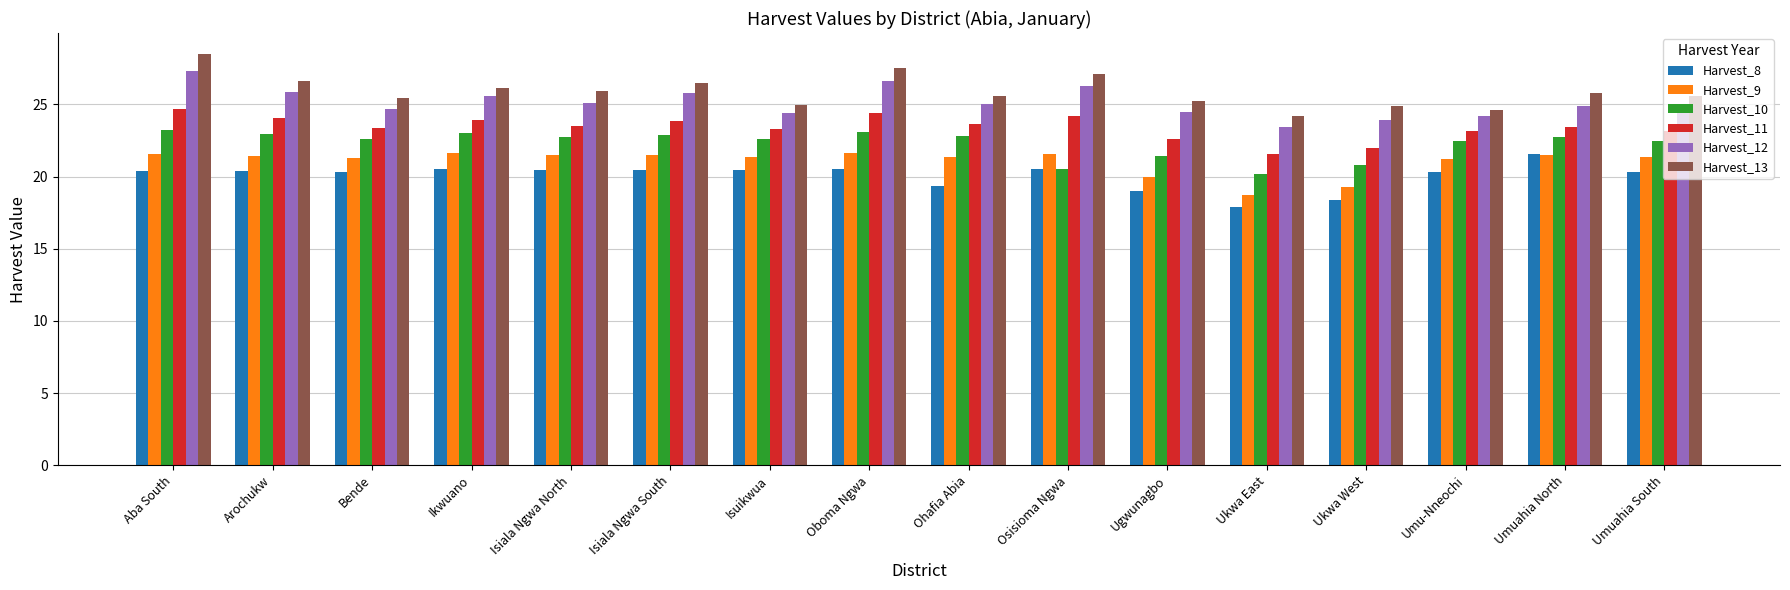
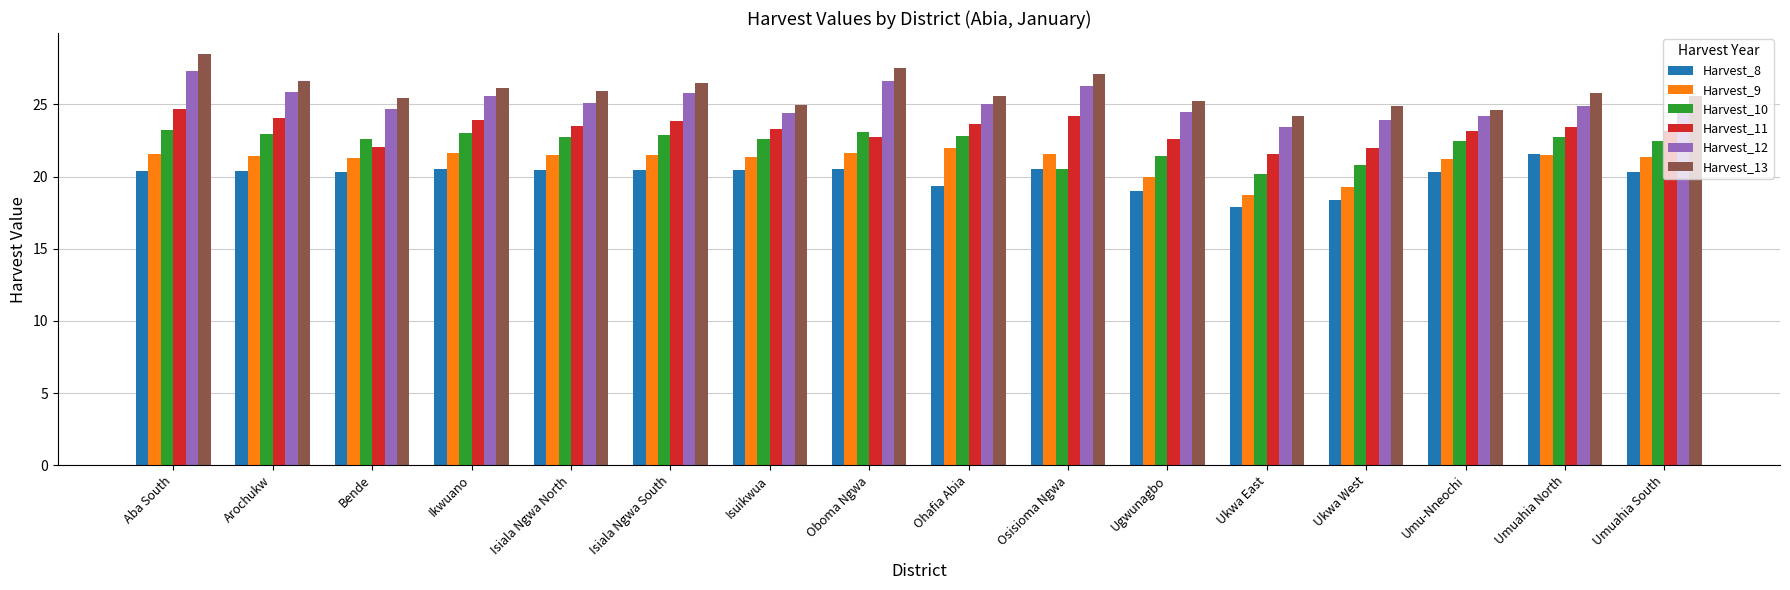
Harvest_11, Bende: 23.4 -> 22.1
Harvest_11, Oboma Ngwa: 24.4 -> 22.8
Harvest_9, Ohafia Abia: 21.4 -> 22.0
